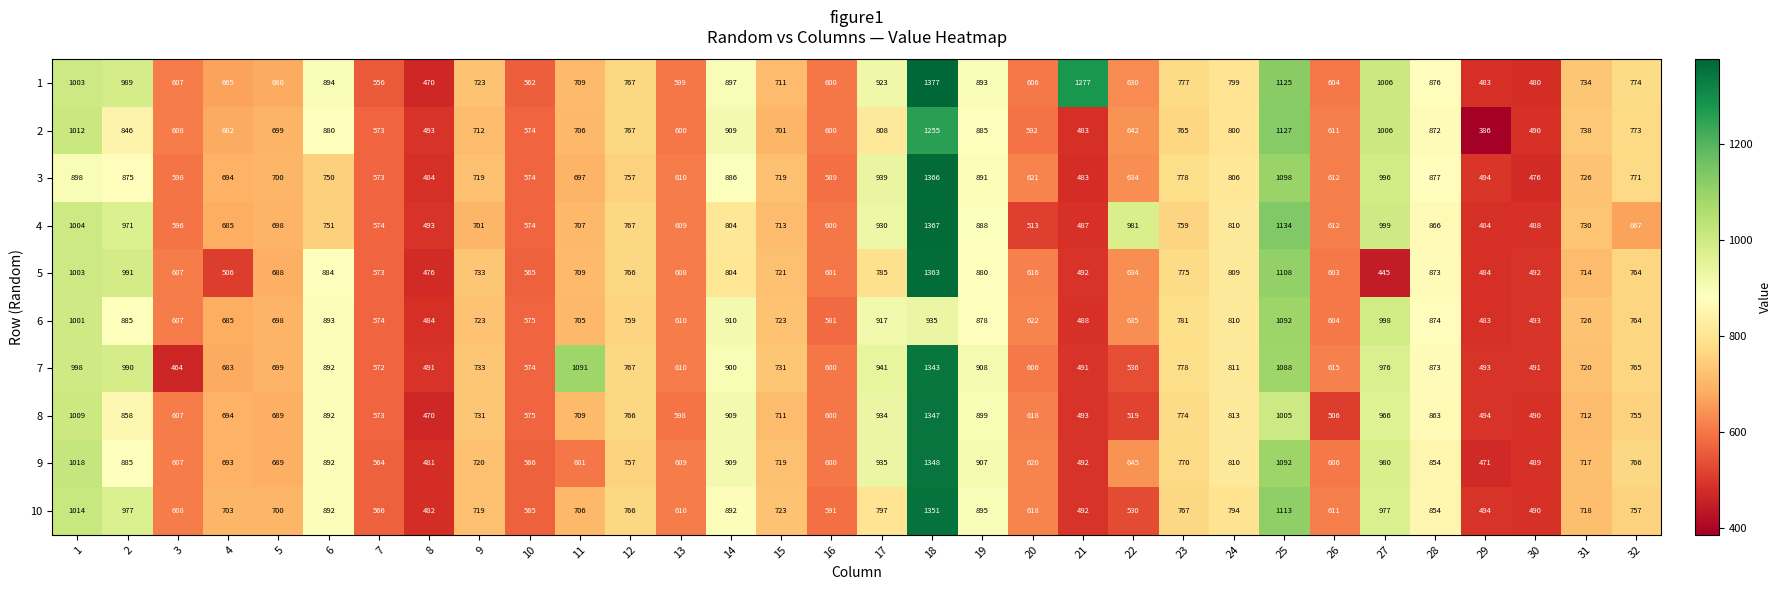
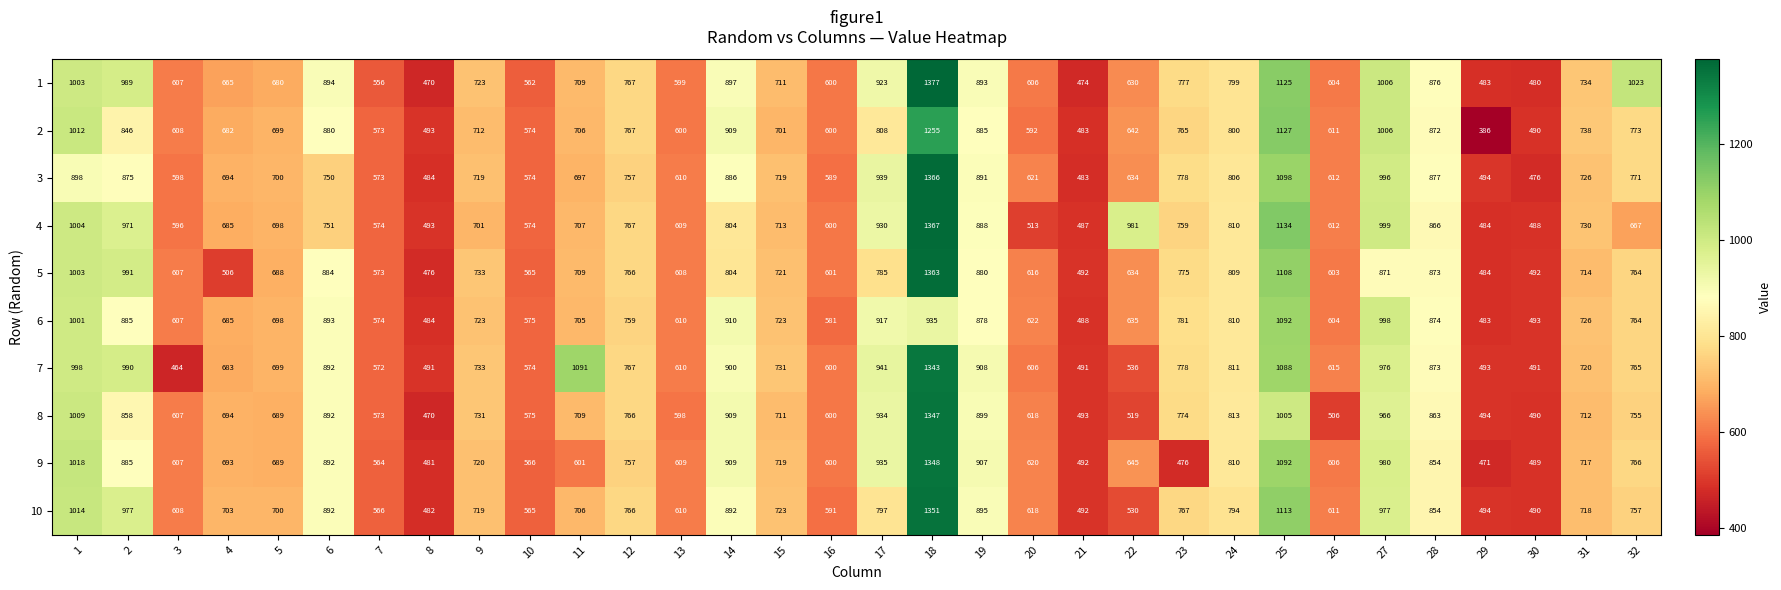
1, 21: 1277 -> 474
1, 32: 774 -> 1023
5, 27: 445 -> 871
9, 23: 770 -> 476
